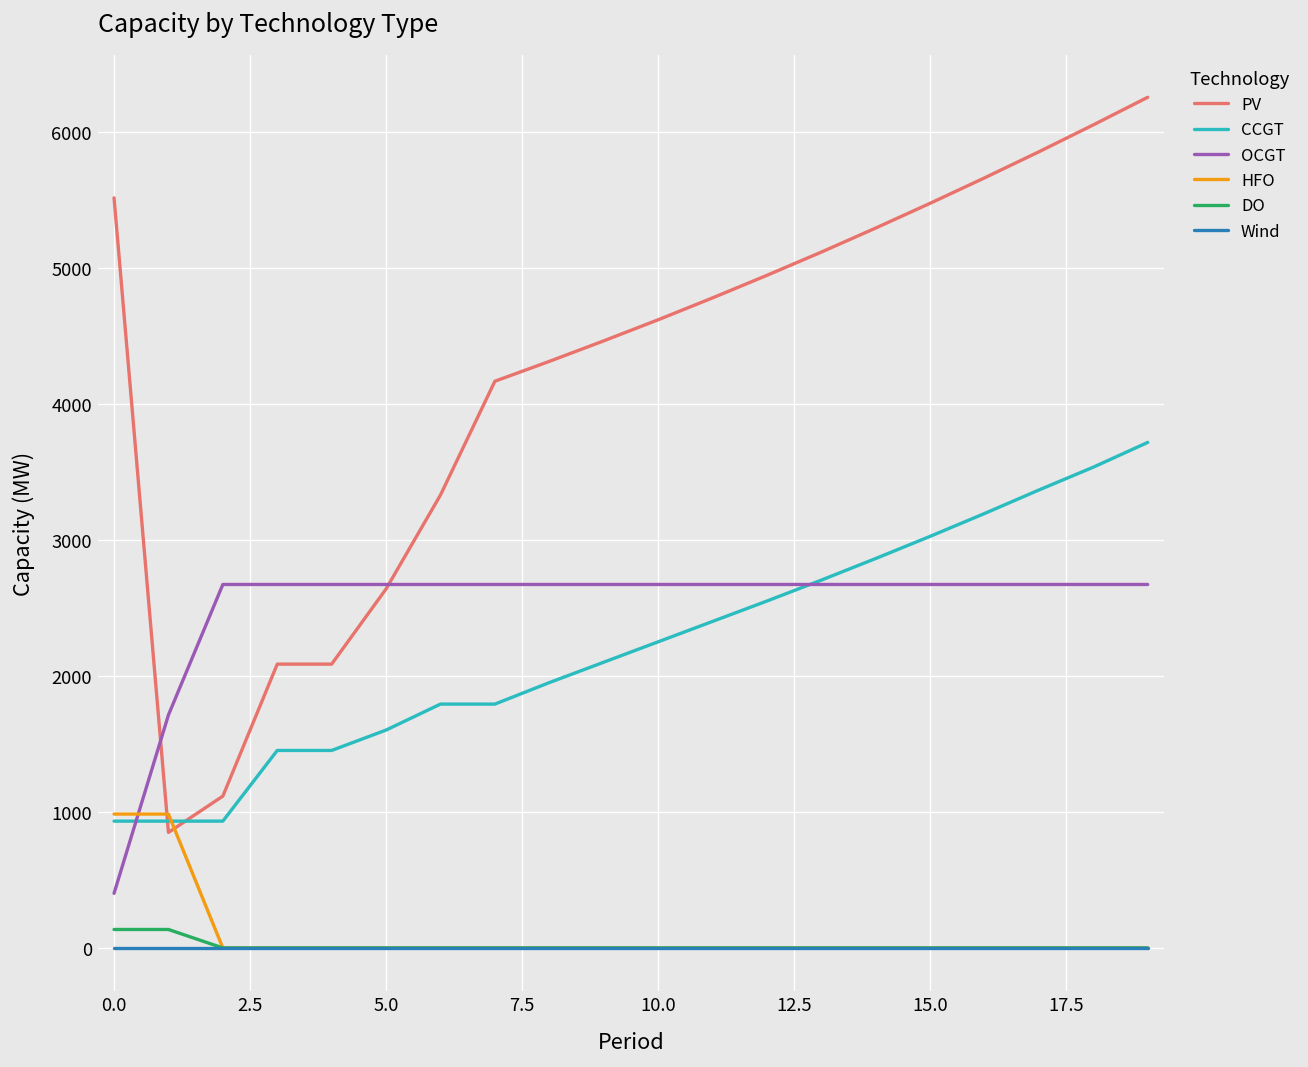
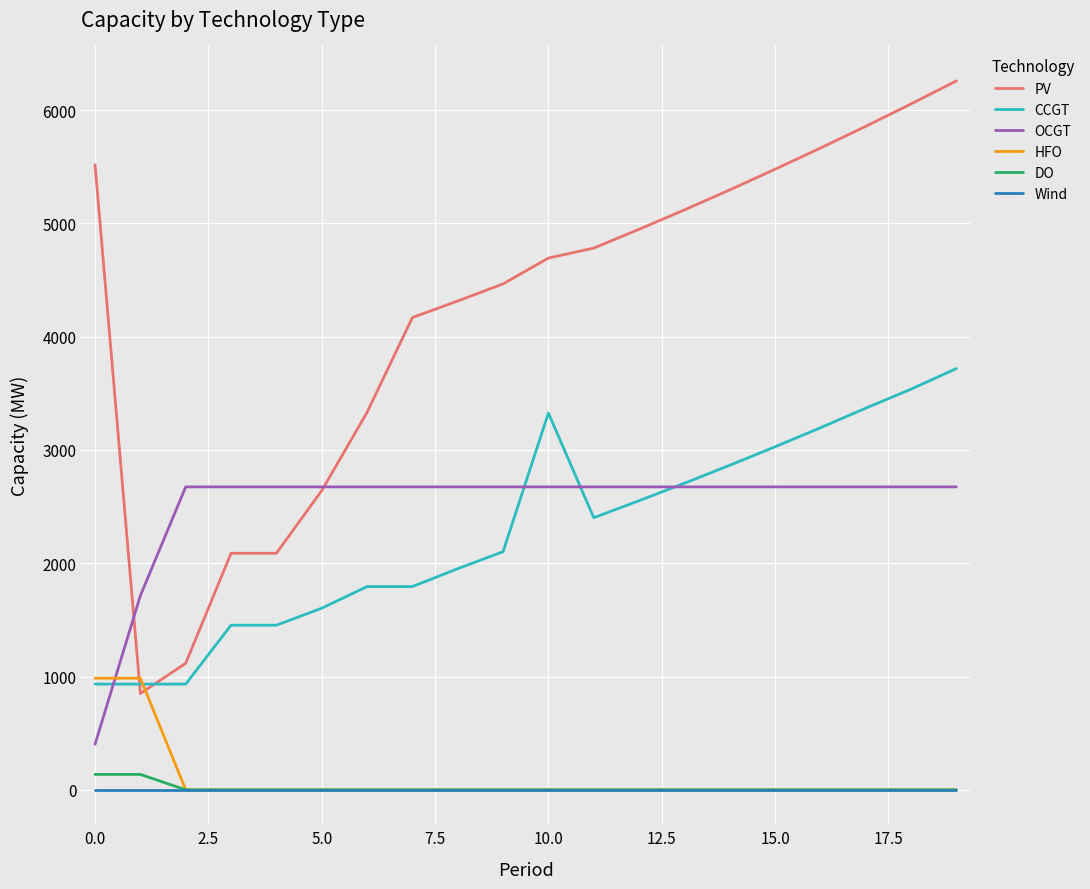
PV, 10.0: 4620 -> 4690
CCGT, 10.0: 2250 -> 3330
